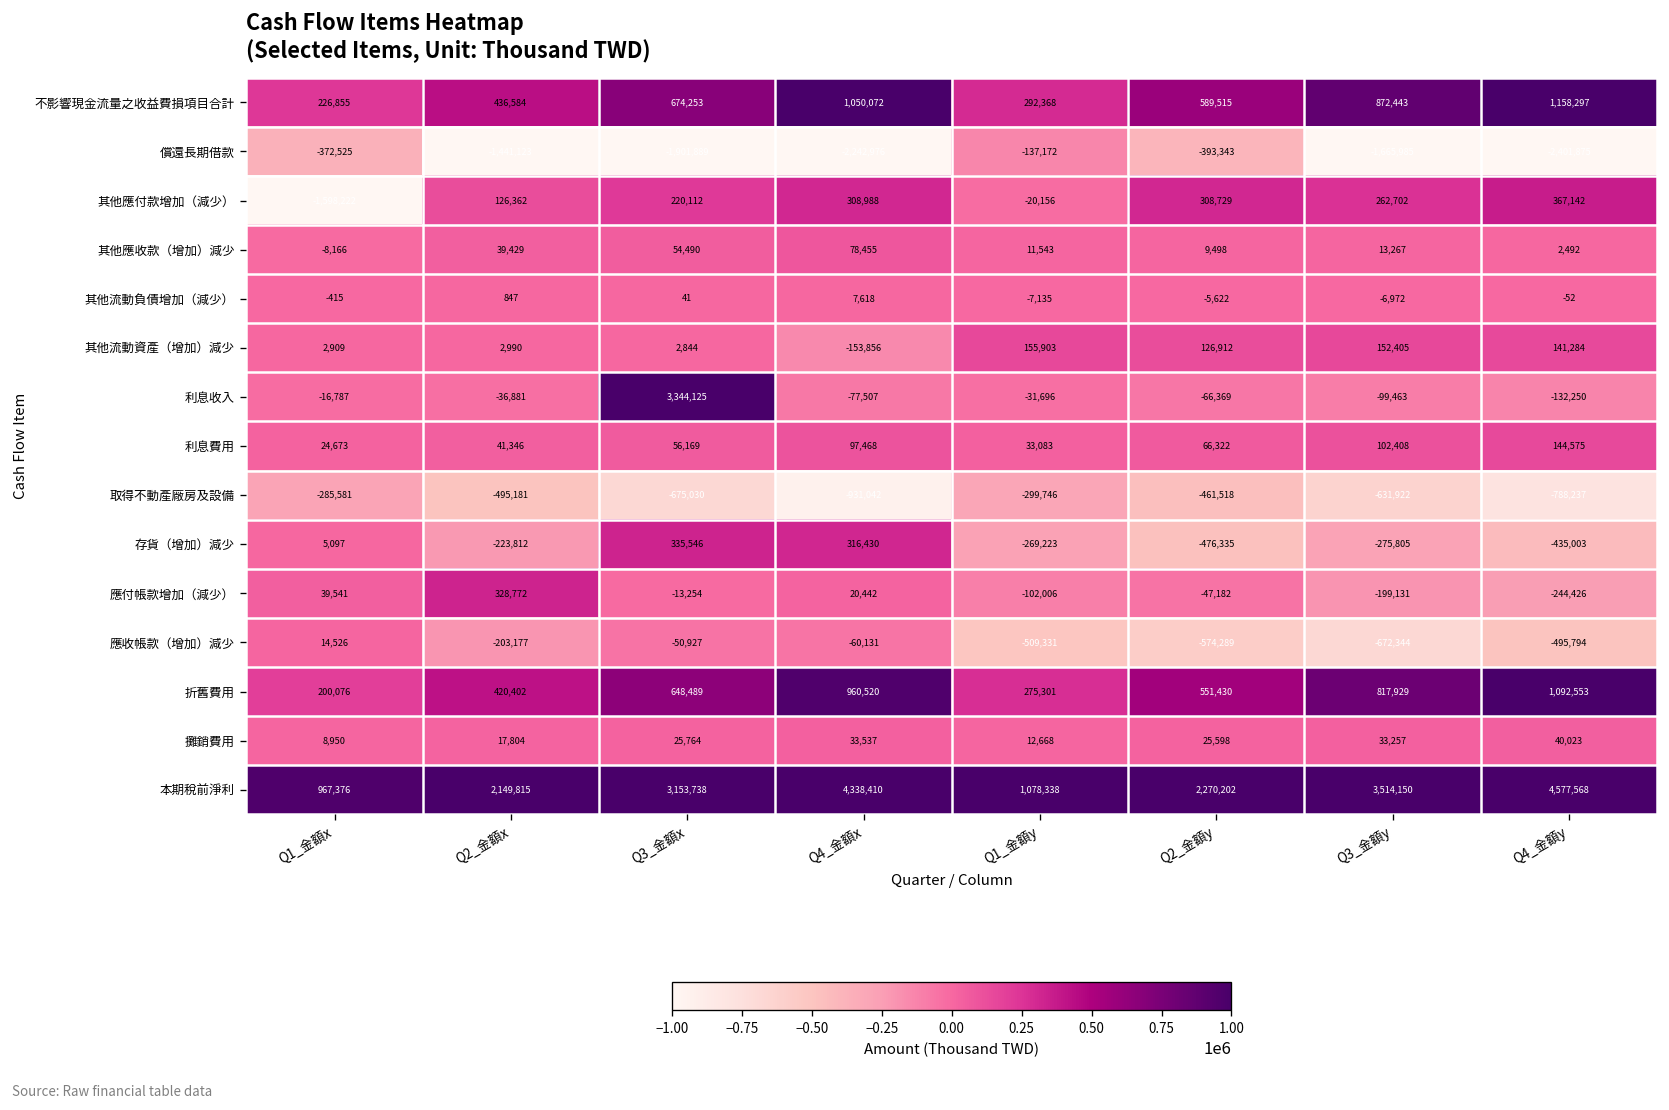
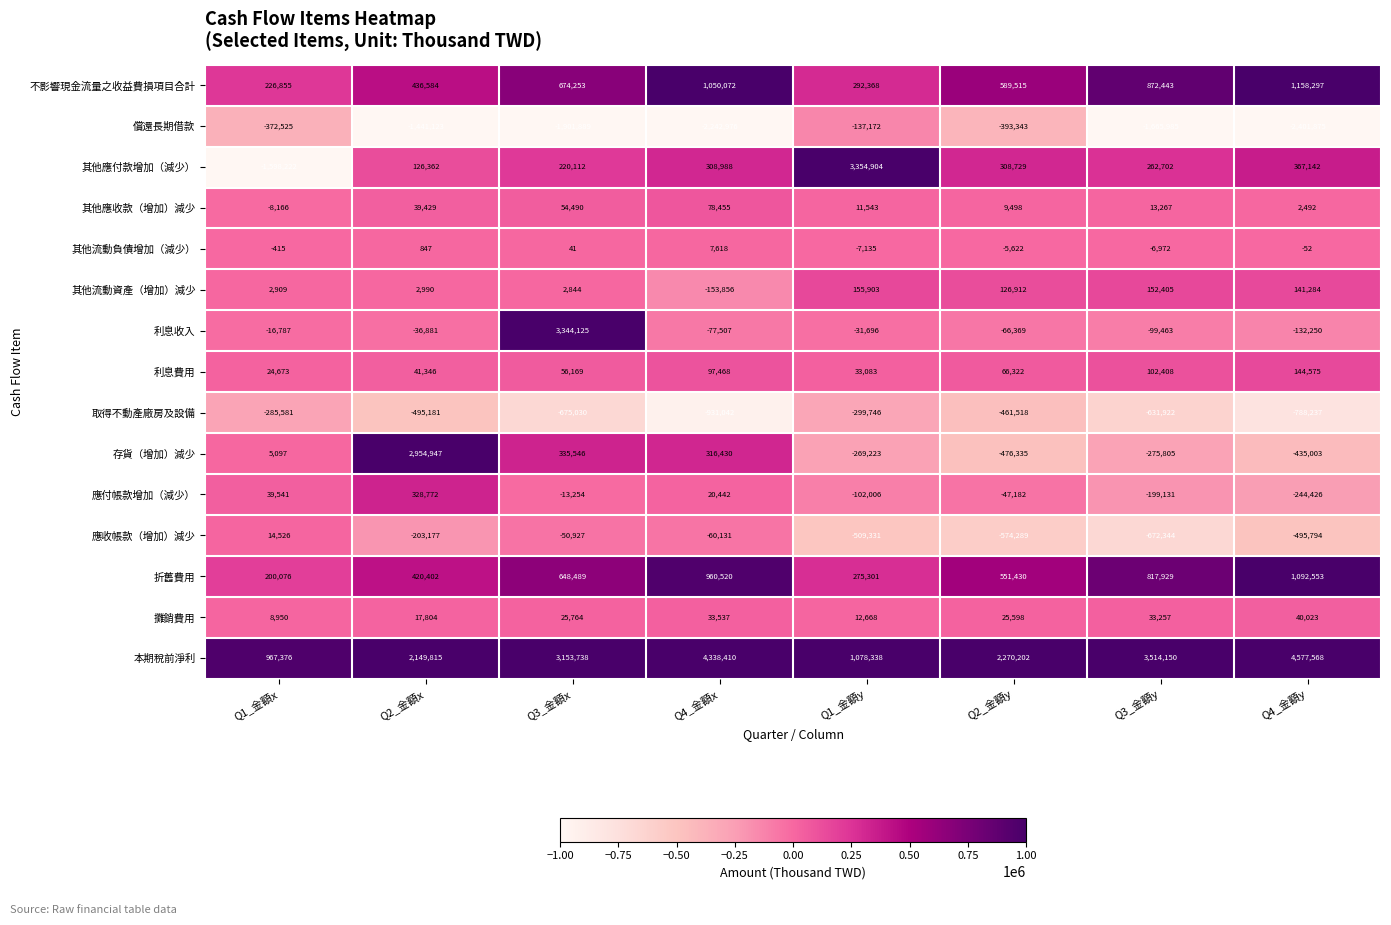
其他應付款增加（減少）, Q1_金額y: -20,156 -> 3,354,904
存貨（增加）減少, Q2_金額x: -223,812 -> 2,954,947
